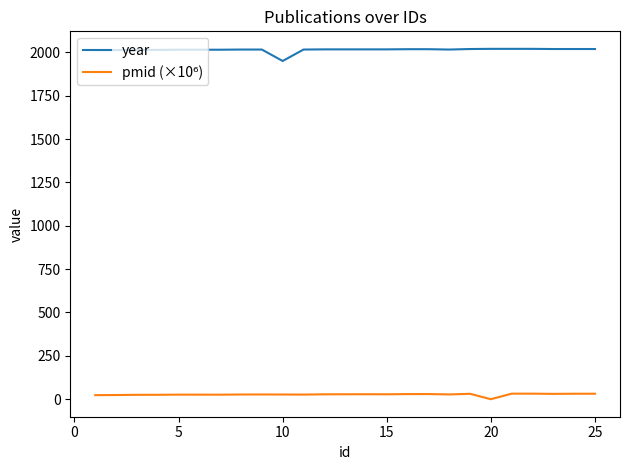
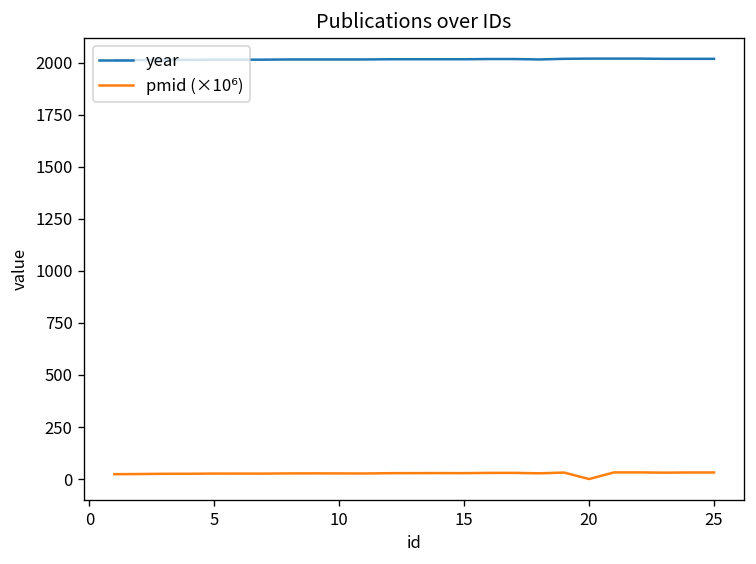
year, 10: 1950 -> 2020
